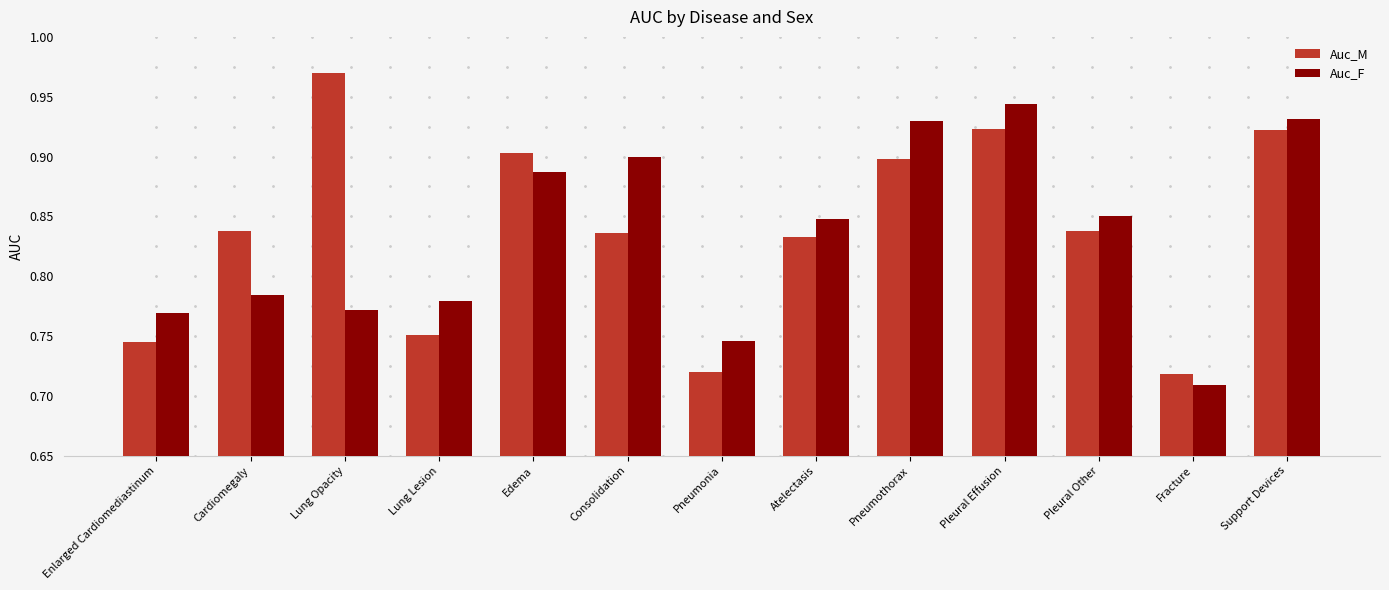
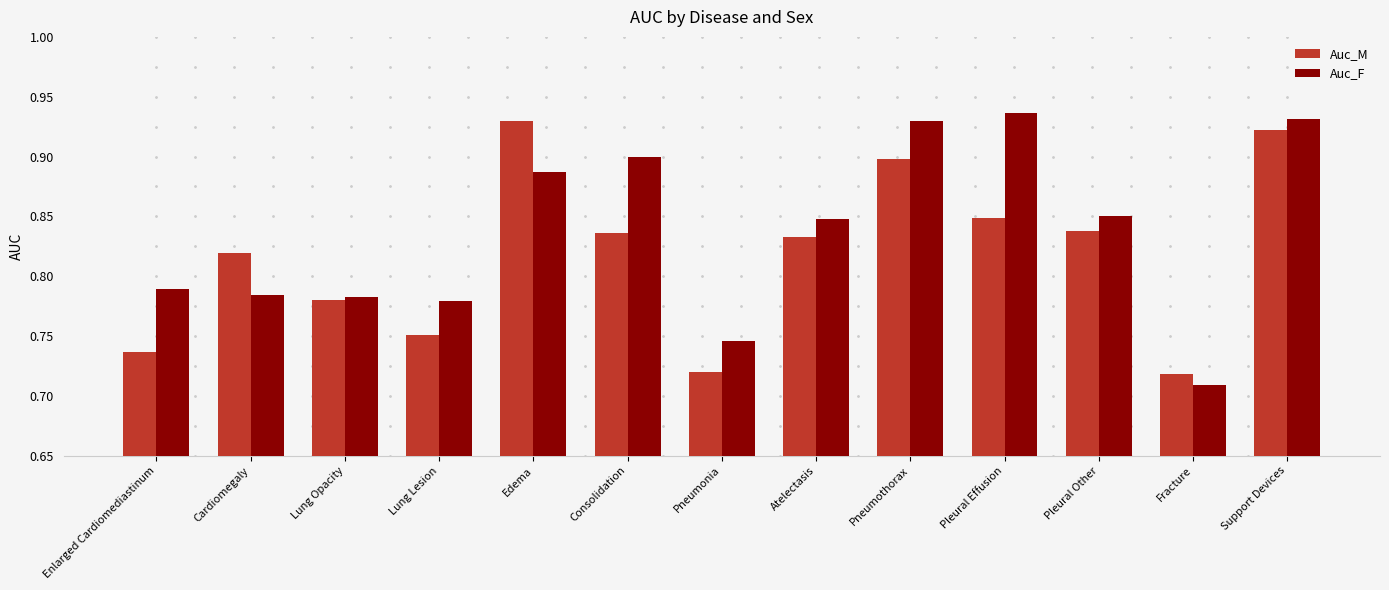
Auc_M, Enlarged Cardiomediastinum: 0.745 -> 0.737
Auc_F, Enlarged Cardiomediastinum: 0.769 -> 0.789
Auc_M, Cardiomegaly: 0.838 -> 0.819
Auc_M, Lung Opacity: 0.97 -> 0.78
Auc_F, Lung Opacity: 0.772 -> 0.783
Auc_M, Edema: 0.903 -> 0.930
Auc_M, Pleural Effusion: 0.923 -> 0.849
Auc_F, Pleural Effusion: 0.944 -> 0.936
